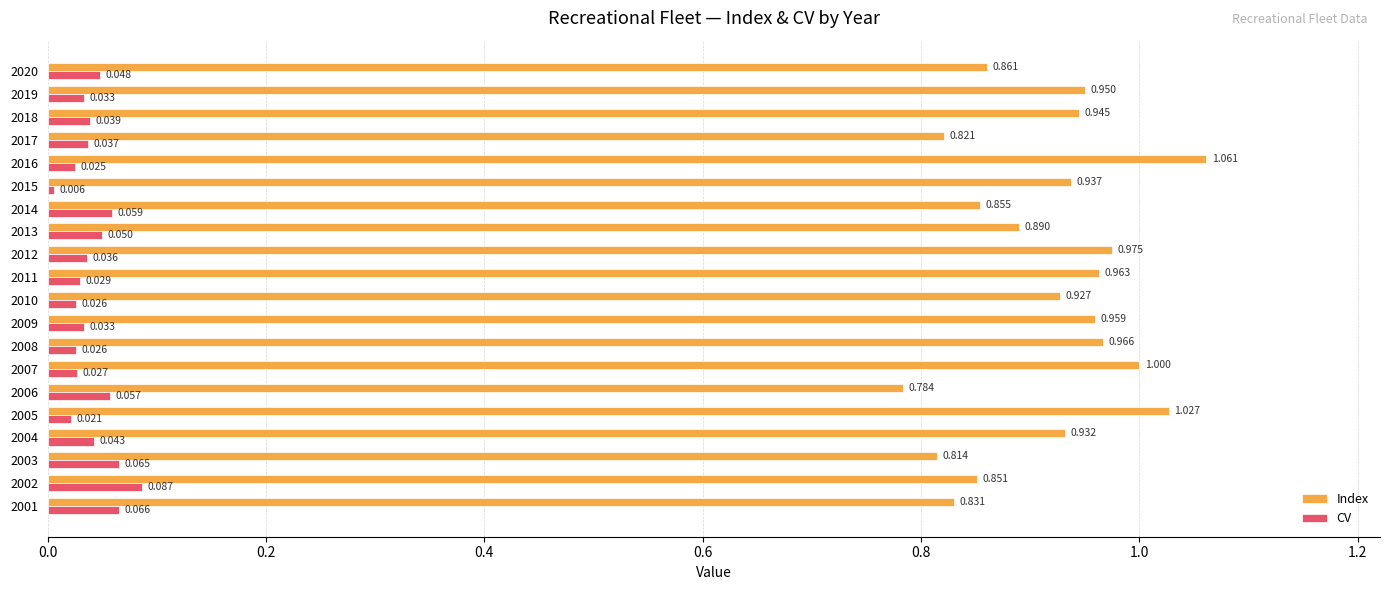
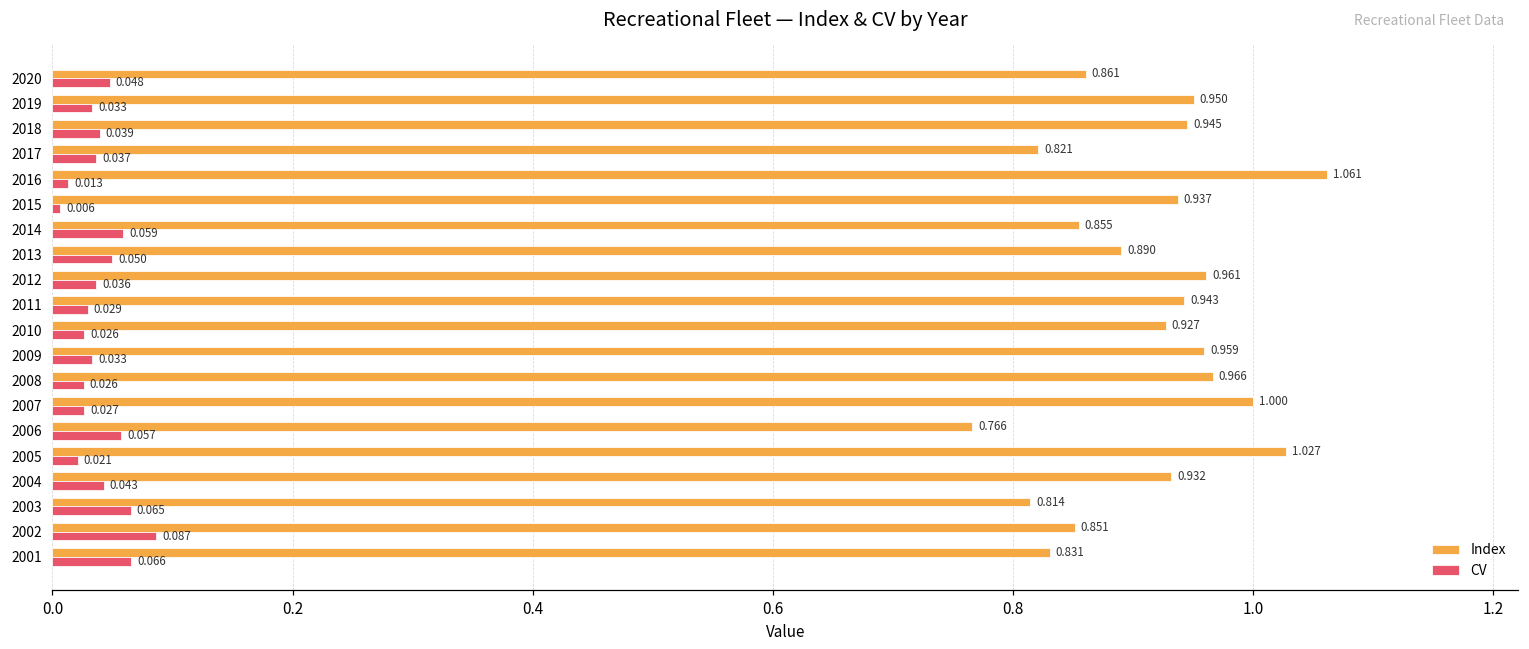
CV, 2016: 0.025 -> 0.013
Index, 2012: 0.975 -> 0.961
Index, 2011: 0.963 -> 0.943
Index, 2006: 0.784 -> 0.766
